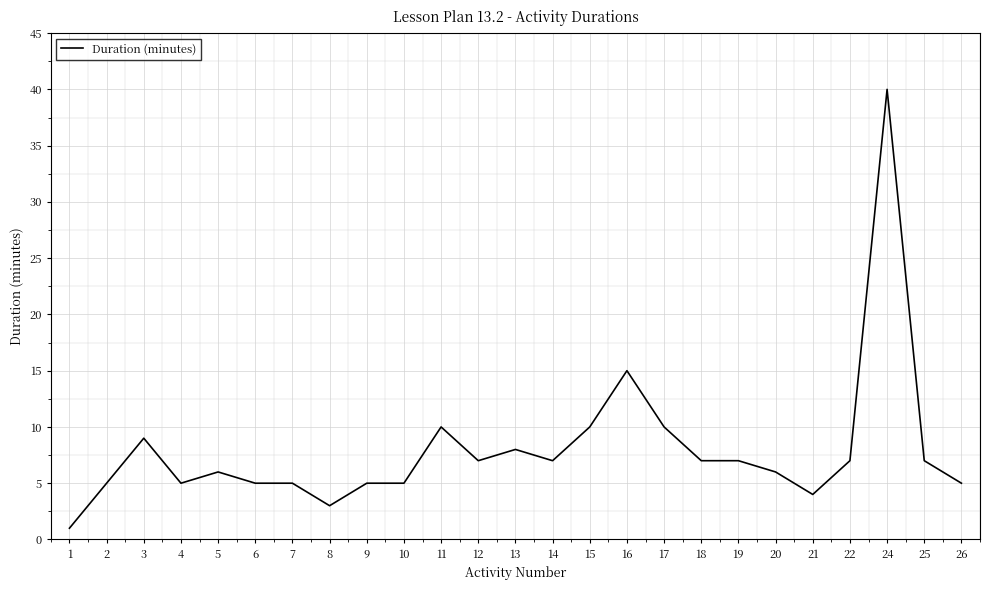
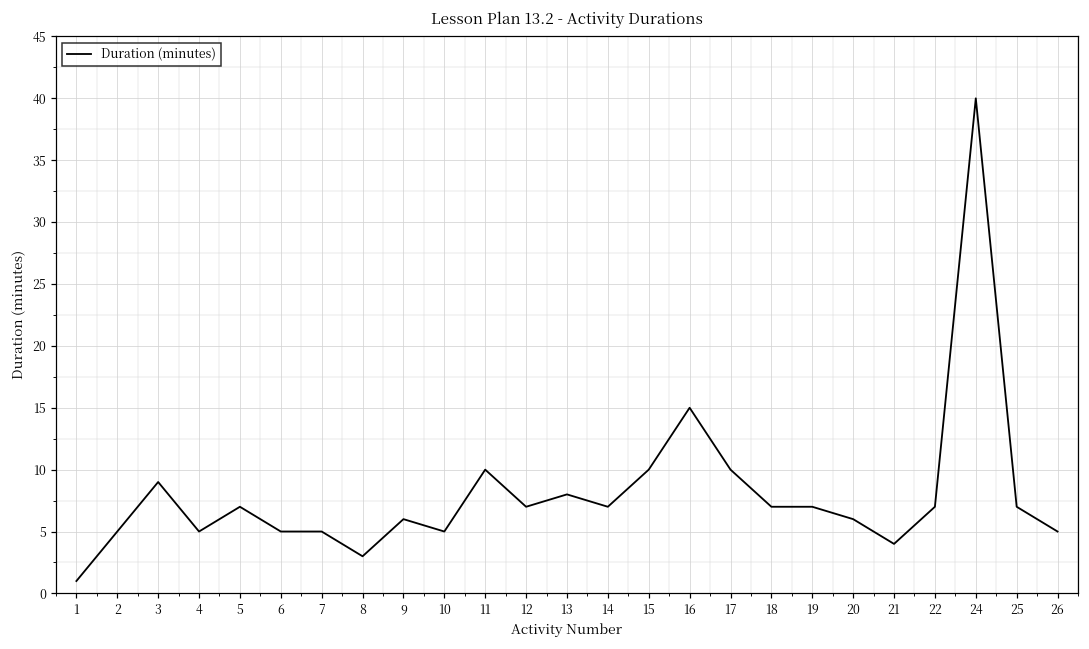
5: 6 -> 7
9: 5 -> 6
